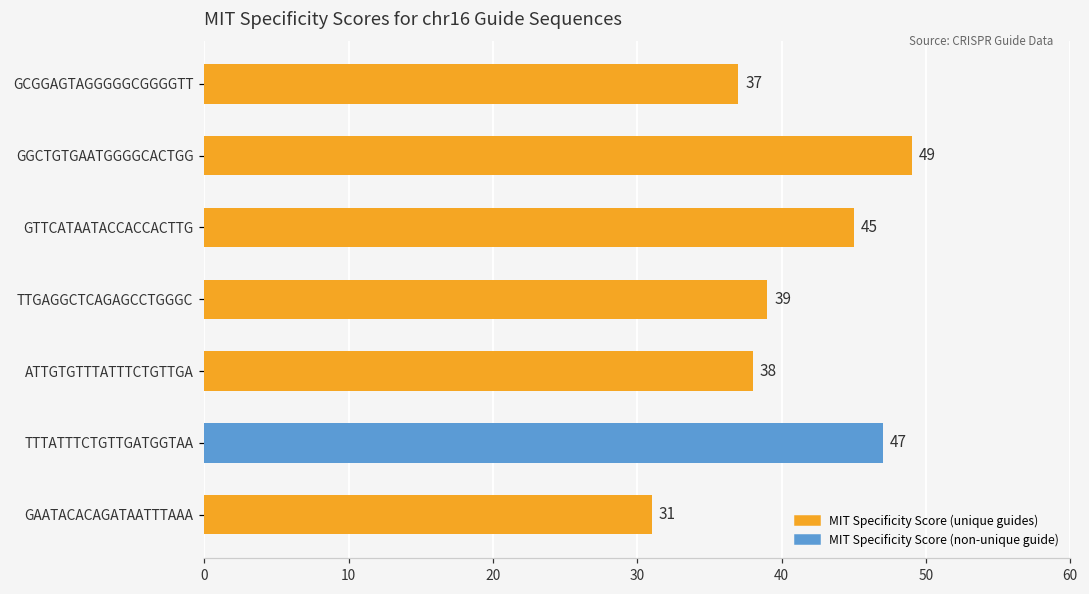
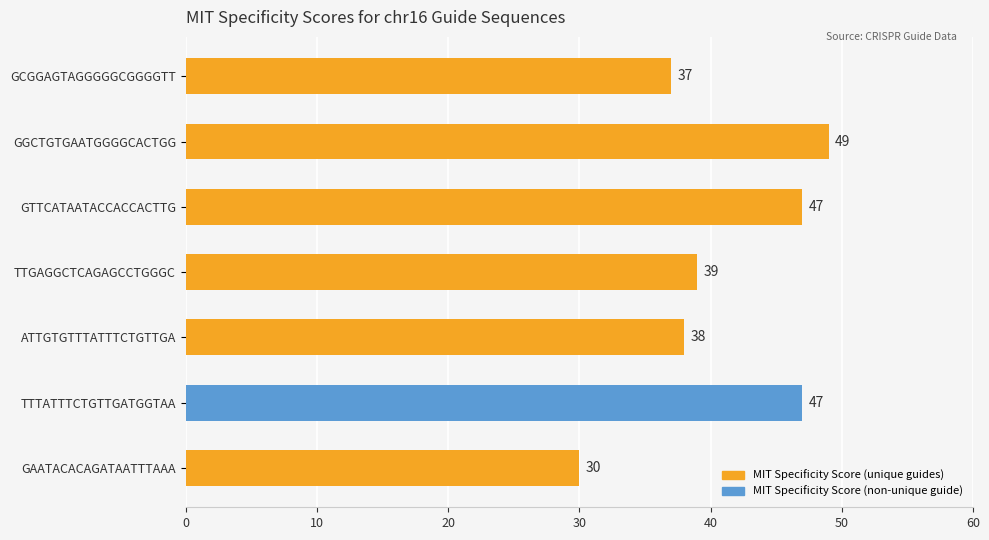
GTTCATAATACCACCACTTG: 45 -> 47
GAATACACAGATAATTTAAA: 31 -> 30
